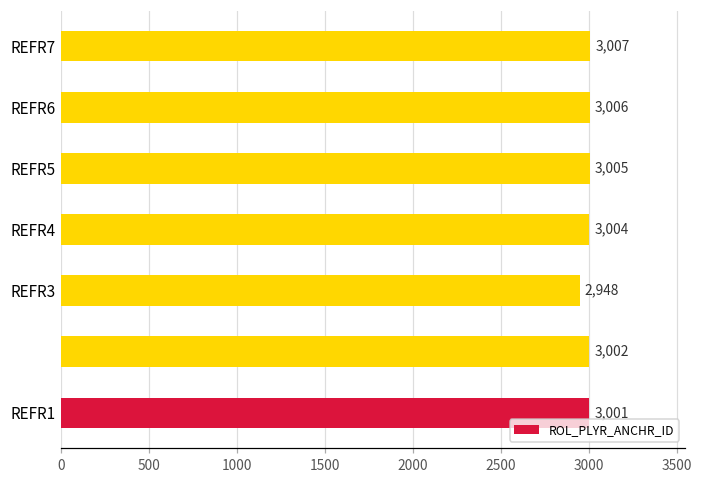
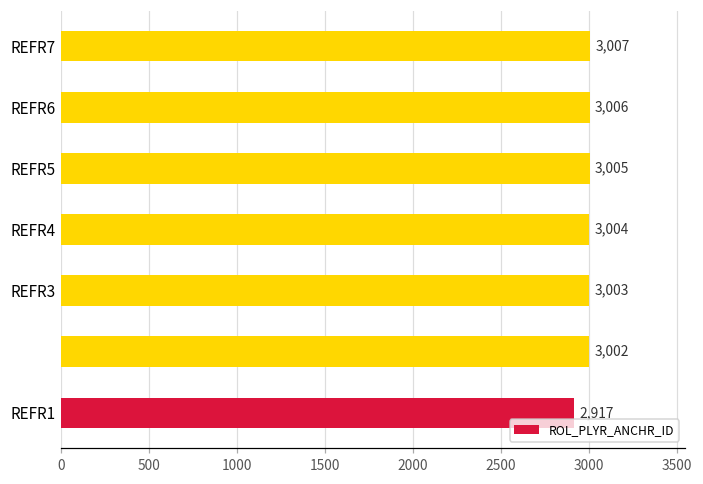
REFR3: 2,948 -> 3,003
REFR1: 3,001 -> 2,917
